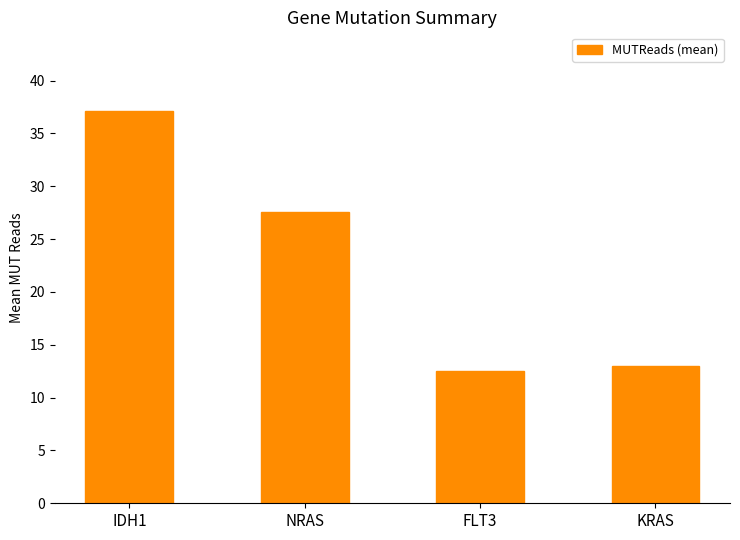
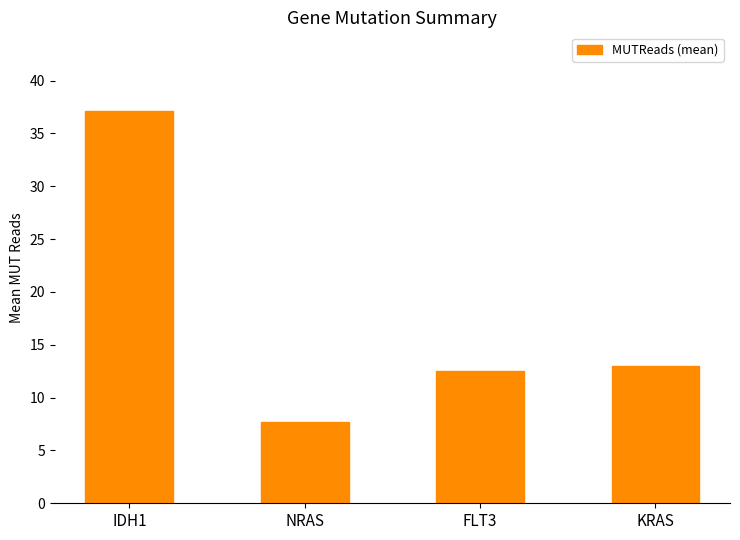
NRAS: 27.5 -> 7.7
